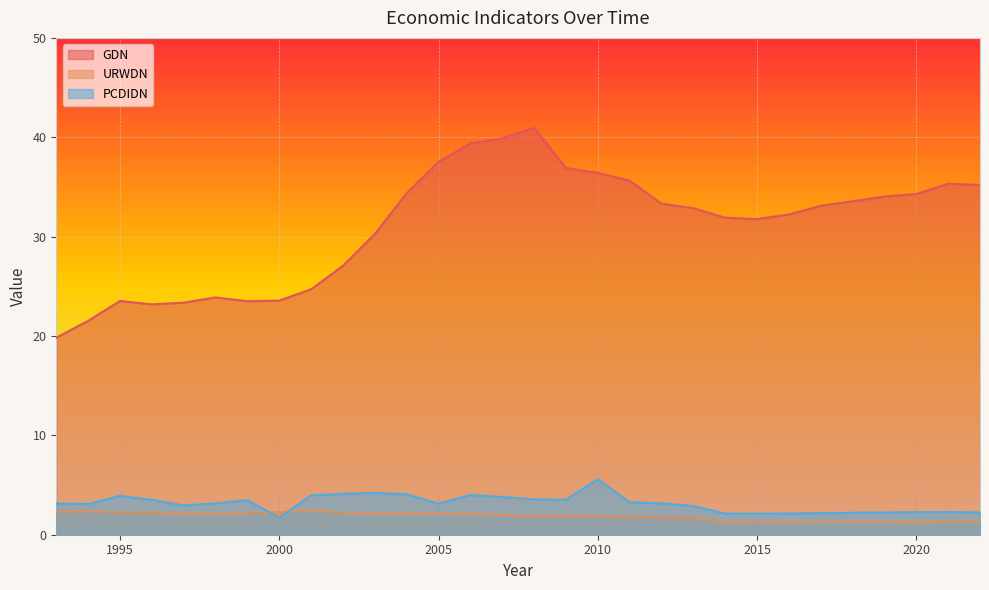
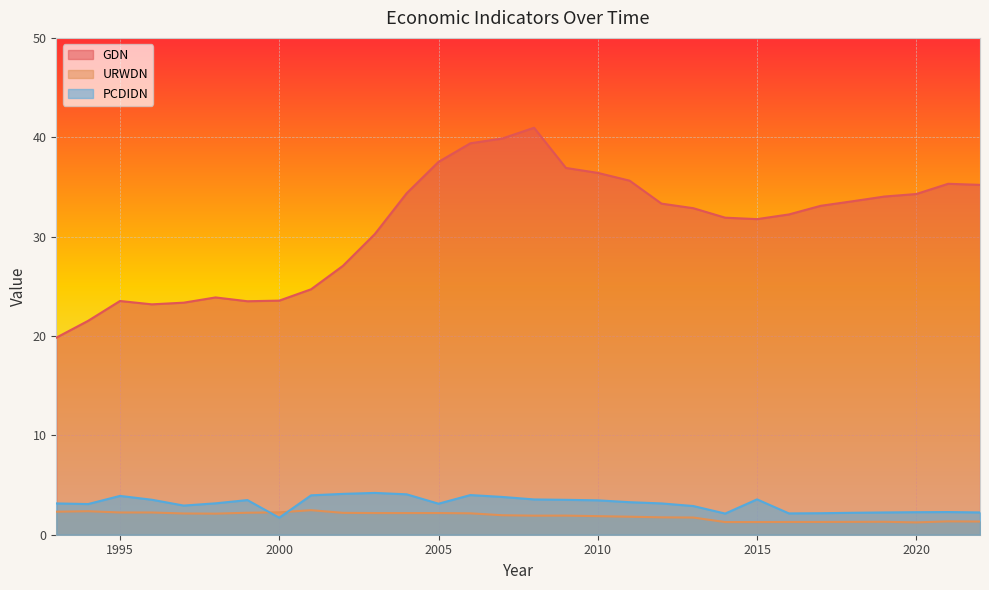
PCDIDN, 2010: 6 -> 3
PCDIDN, 2015: 2 -> 4
